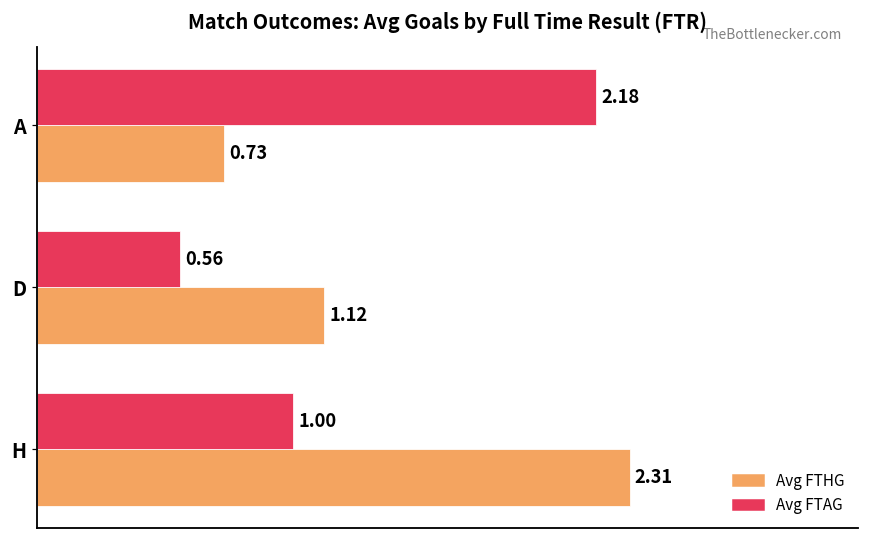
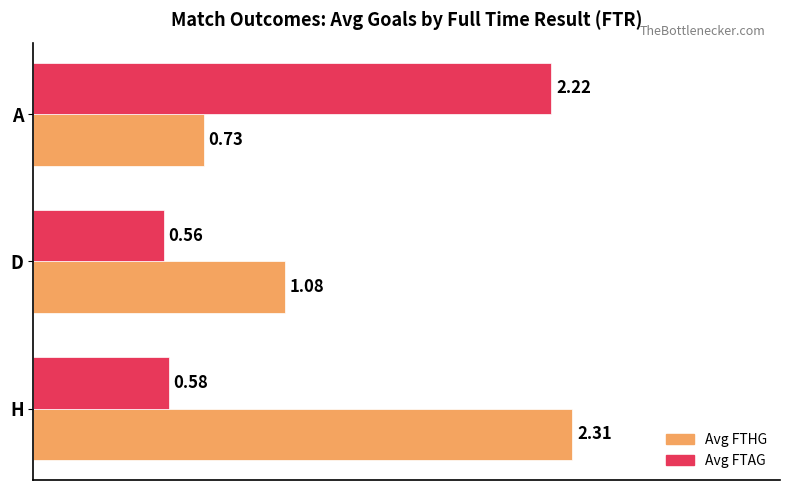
Avg FTAG, A: 2.18 -> 2.22
Avg FTHG, D: 1.12 -> 1.08
Avg FTAG, H: 1.00 -> 0.58
